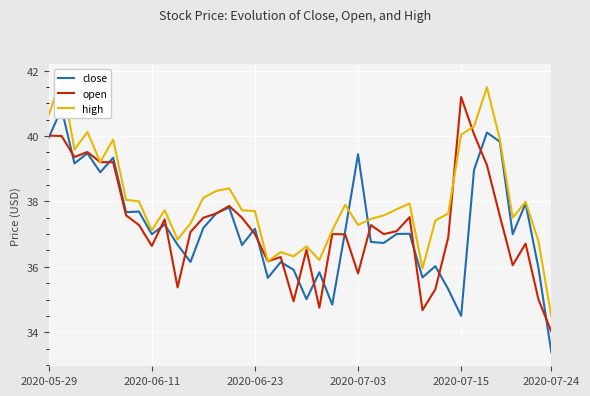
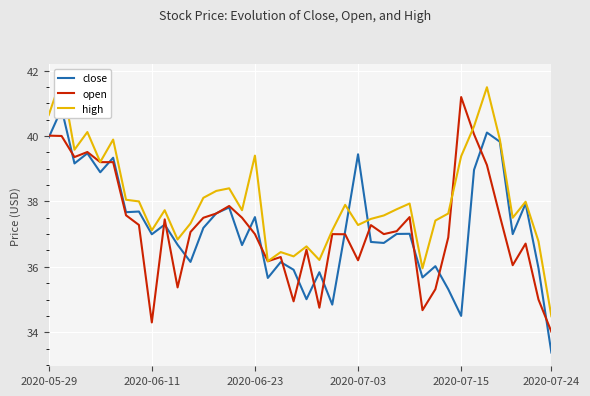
open, 2020-06-11: 36.6 -> 34.3
close, 2020-06-23: 37.2 -> 37.5
high, 2020-06-23: 37.7 -> 39.4
open, 2020-07-03: 35.8 -> 36.2
high, 2020-07-15: 40.0 -> 39.4
